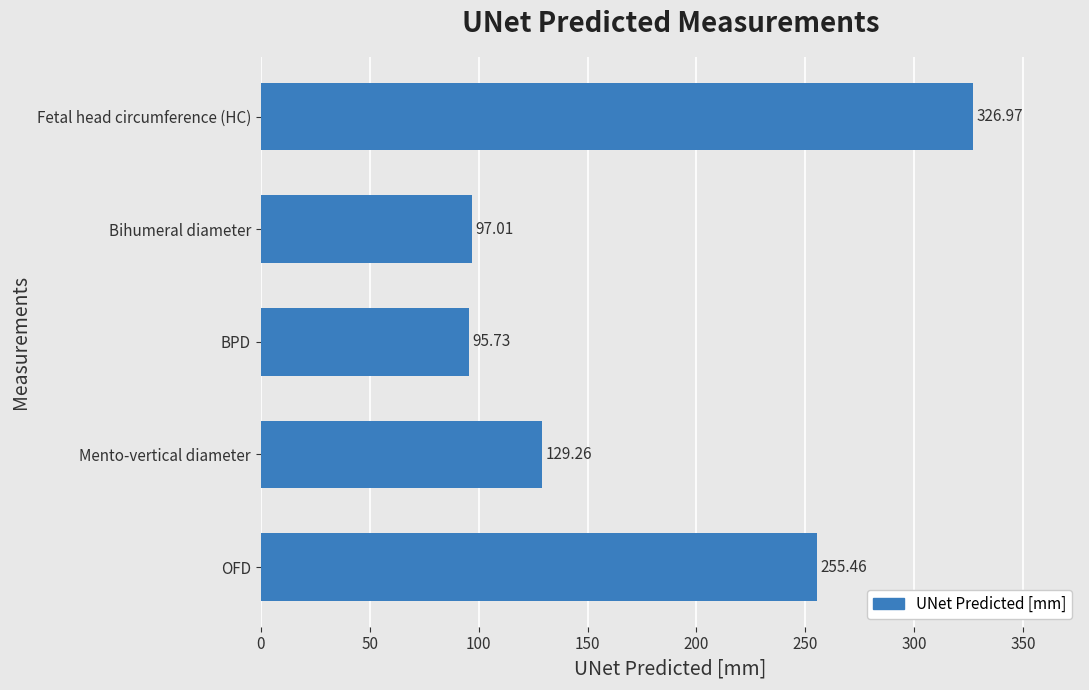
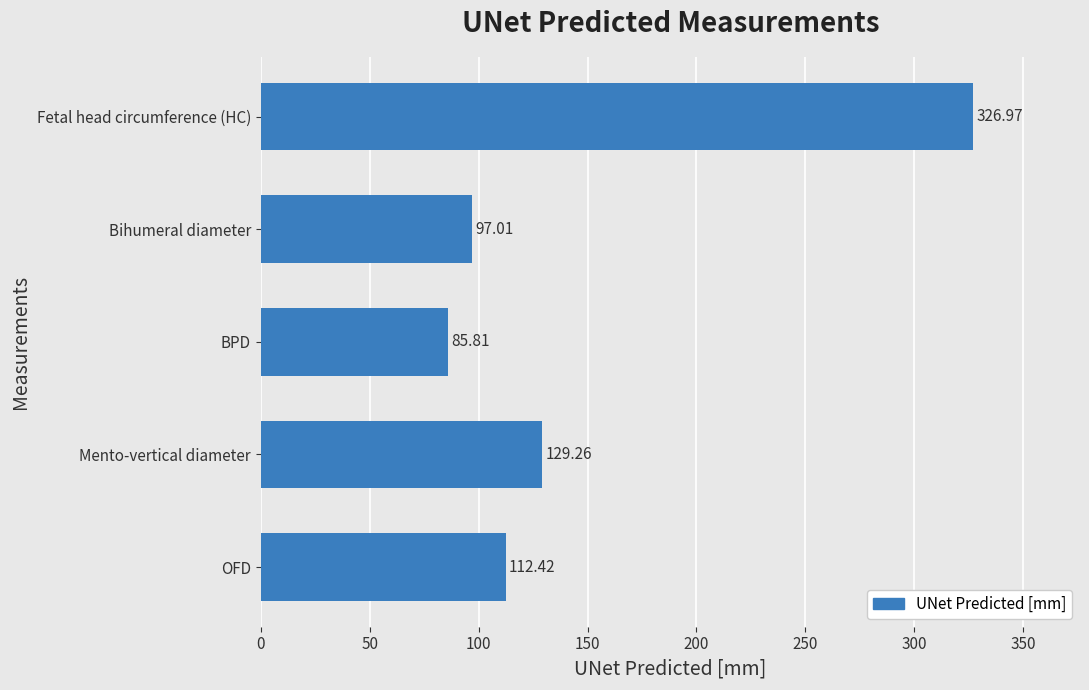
BPD: 95.73 -> 85.81
OFD: 255.46 -> 112.42
